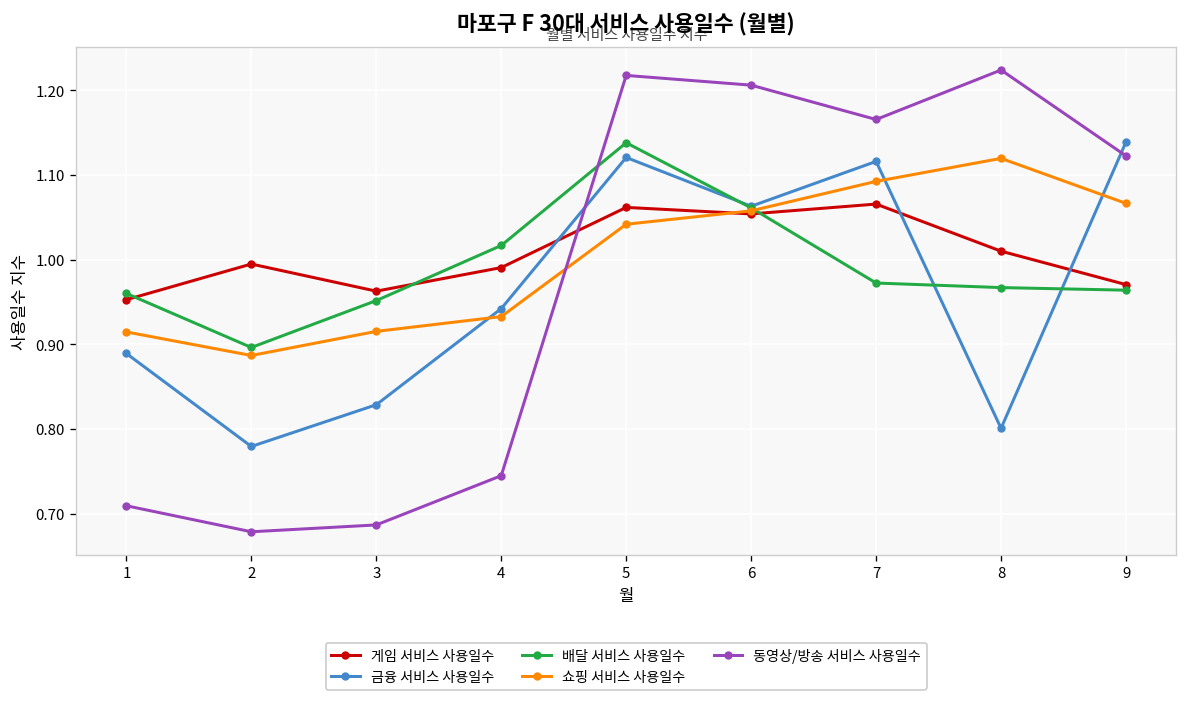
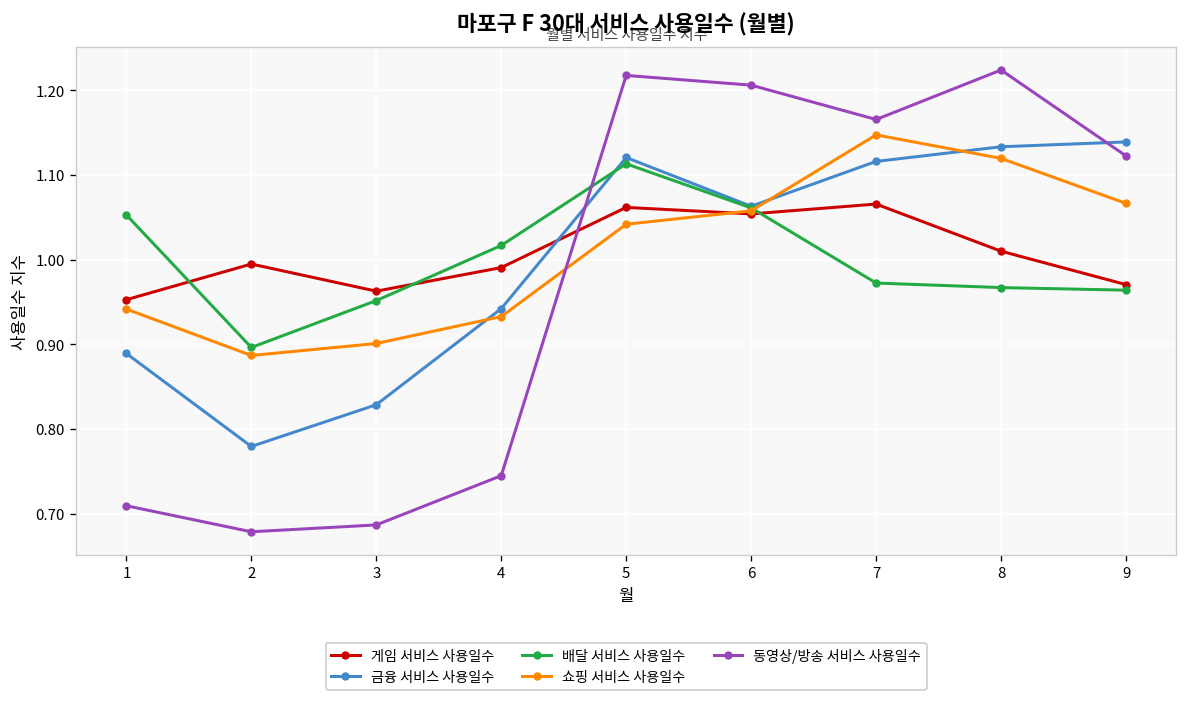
배달 서비스 사용일수, 1: 0.96 -> 1.05
쇼핑 서비스 사용일수, 1: 0.91 -> 0.94
쇼핑 서비스 사용일수, 3: 0.92 -> 0.90
배달 서비스 사용일수, 5: 1.14 -> 1.11
쇼핑 서비스 사용일수, 7: 1.09 -> 1.15
금융 서비스 사용일수, 8: 0.80 -> 1.13
